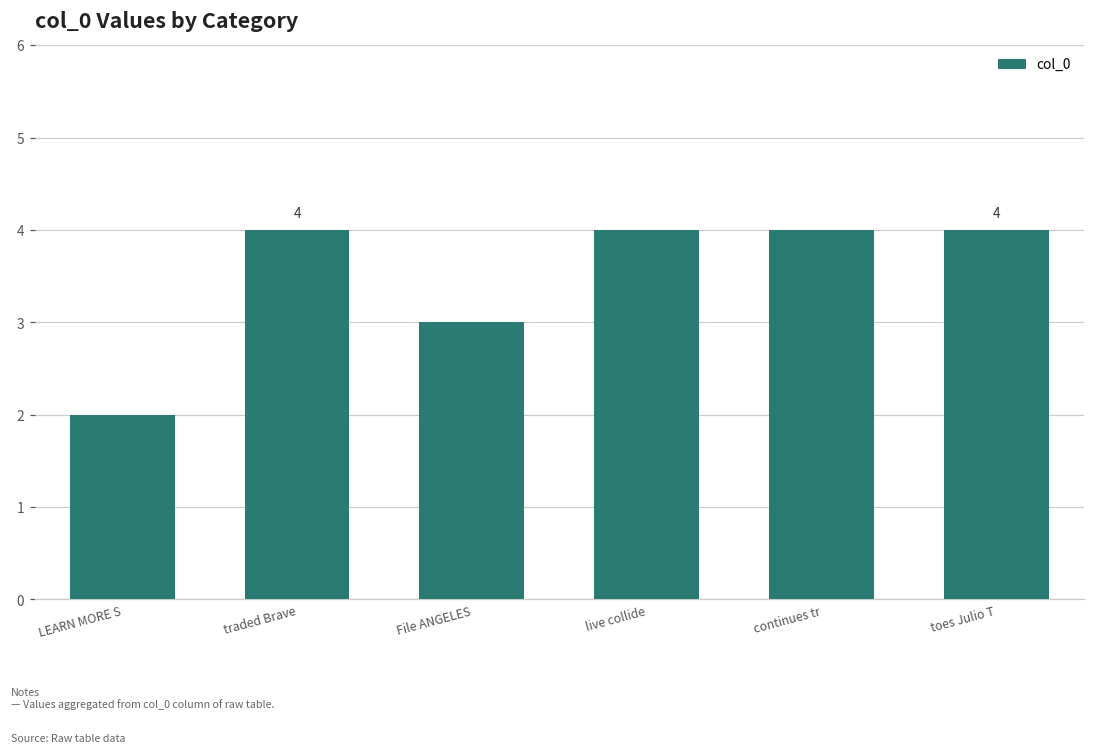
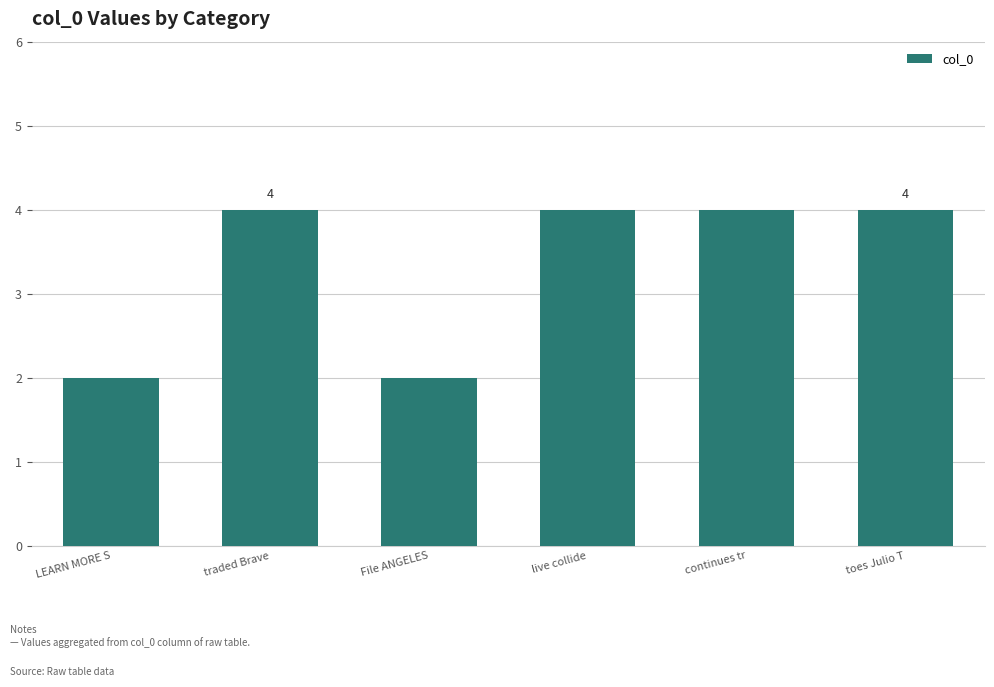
File ANGELES: 3 -> 2
